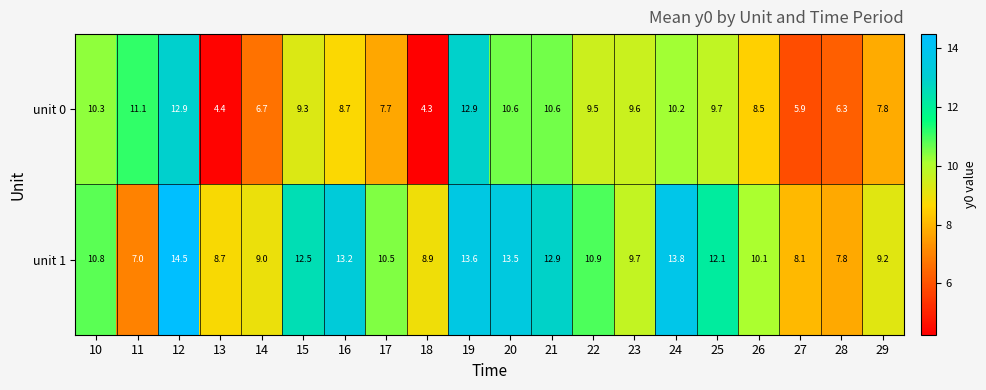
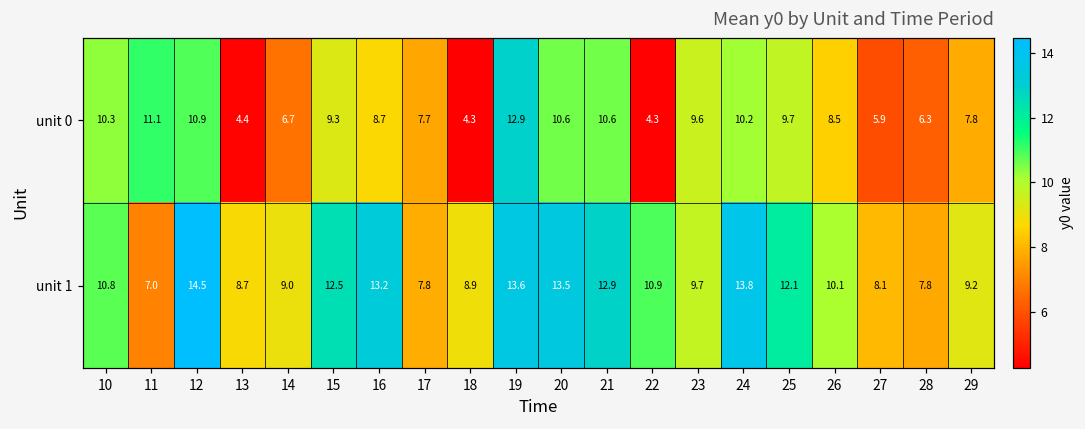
unit 0, 12: 12.9 -> 10.9
unit 0, 22: 9.5 -> 4.3
unit 1, 17: 10.5 -> 7.8
